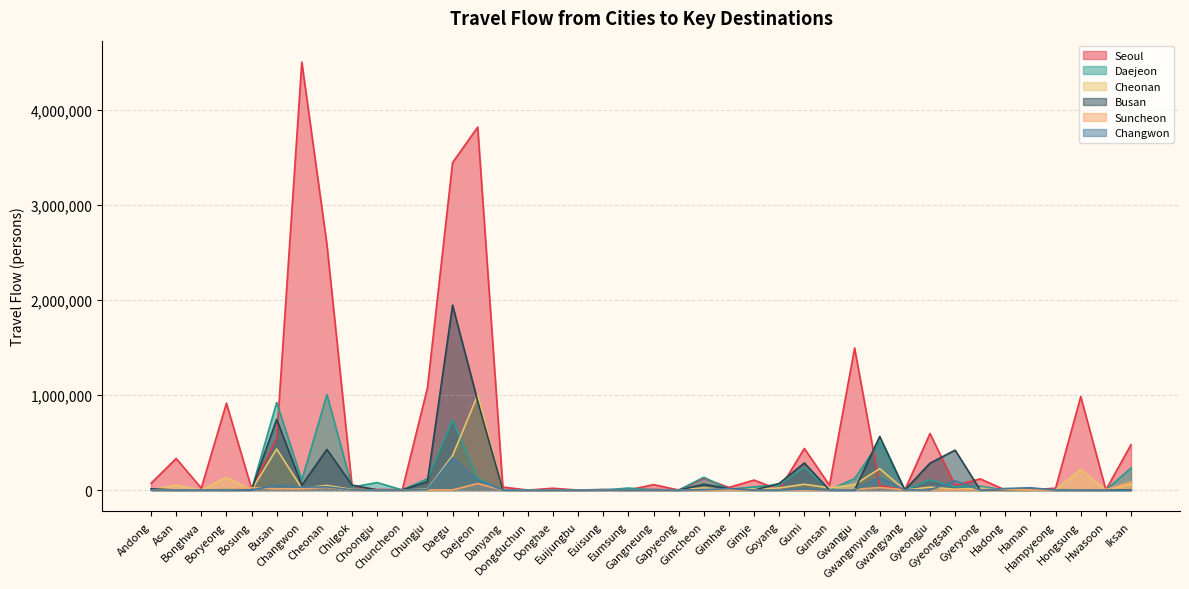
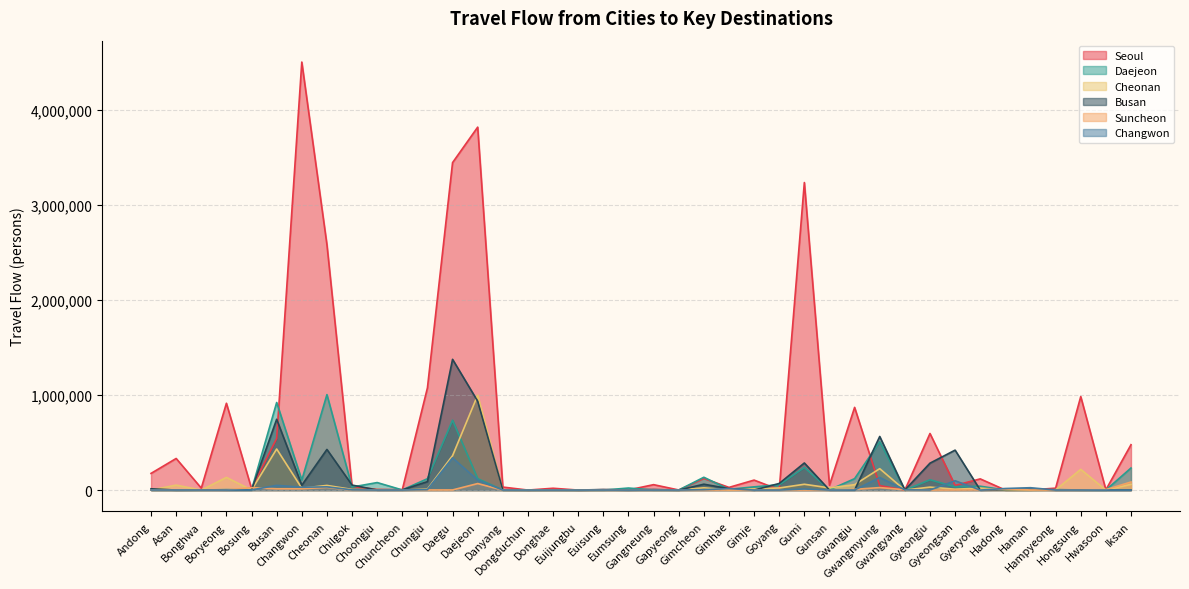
Seoul, Andong: 100,000 -> 200,000
Busan, Daegu: 1,900,000 -> 1,400,000
Seoul, Gumi: 400,000 -> 3,200,000
Seoul, Gwangju: 1,500,000 -> 900,000
